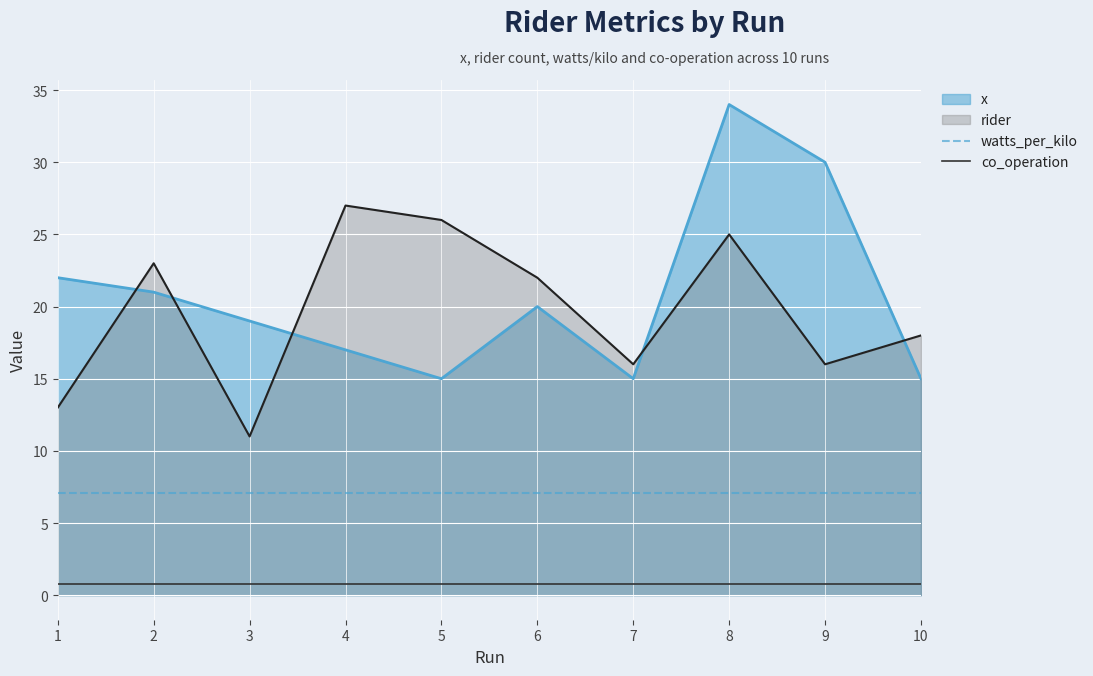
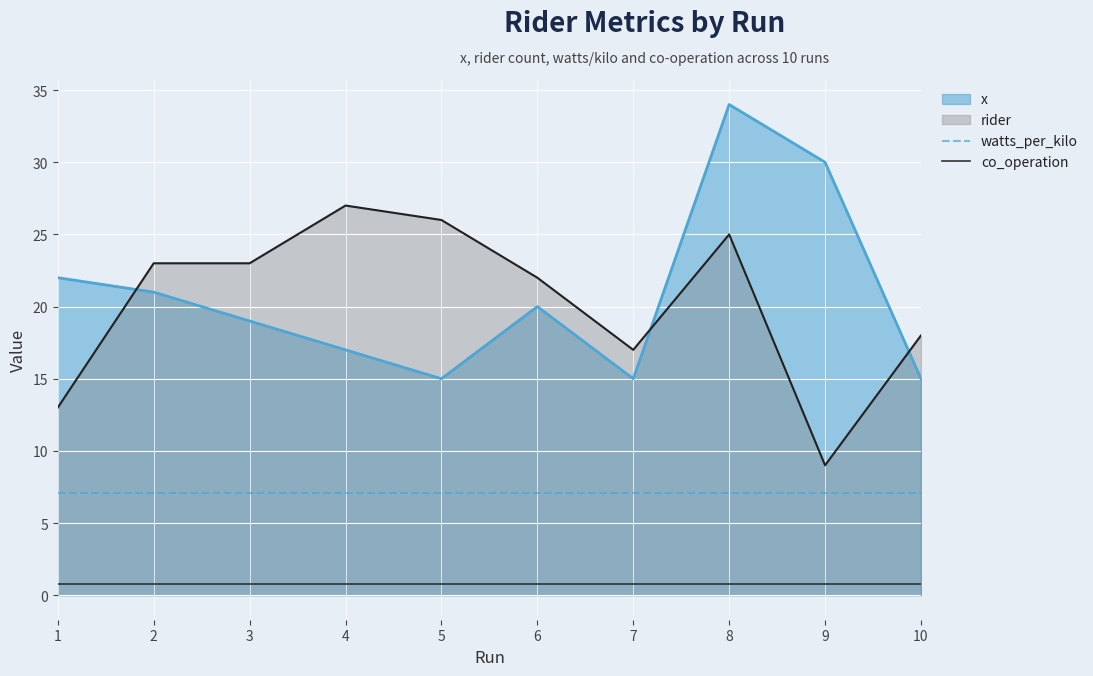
rider, 3: 11 -> 23
rider, 7: 16 -> 17
rider, 9: 16 -> 9
